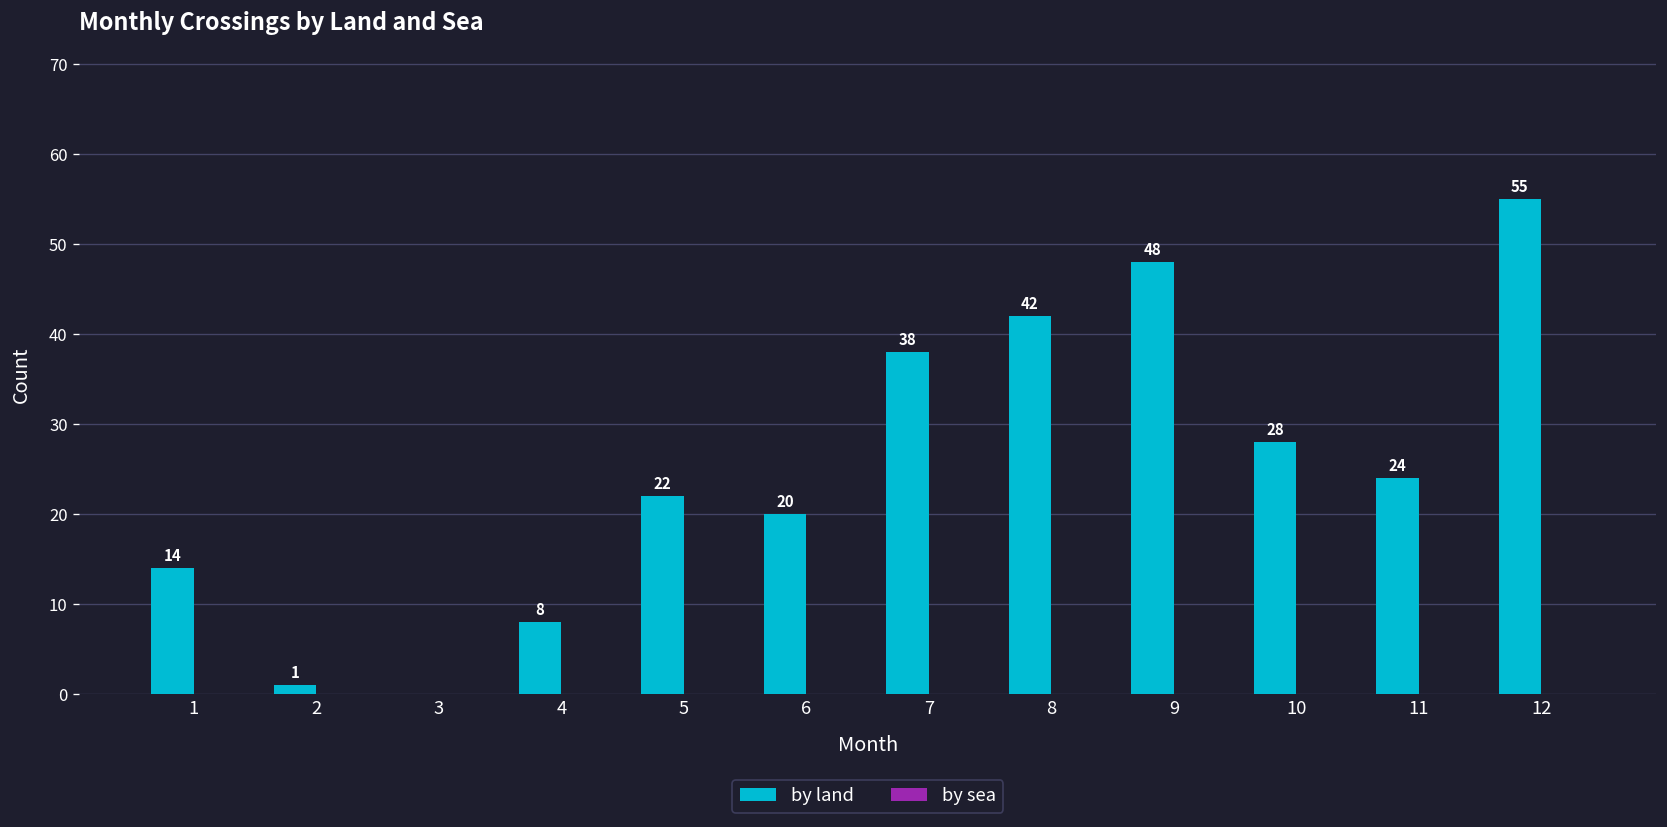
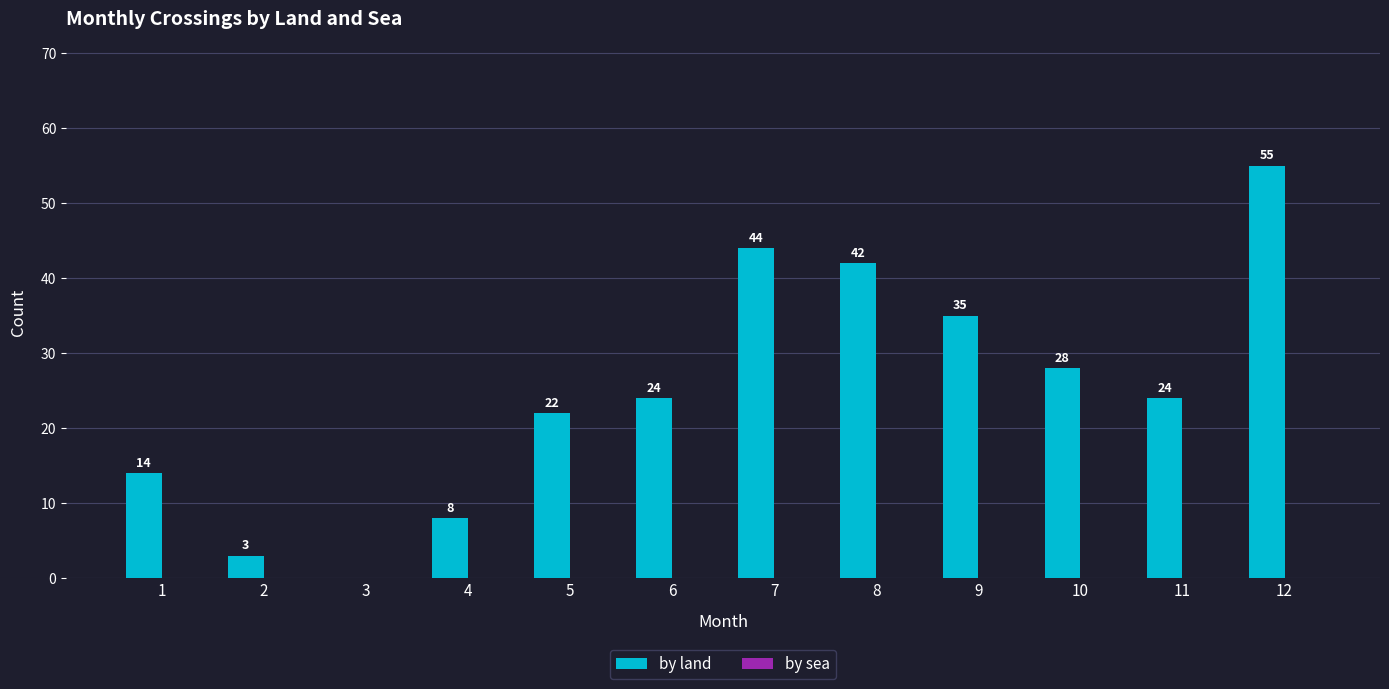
by land, 2: 1 -> 3
by land, 6: 20 -> 24
by land, 7: 38 -> 44
by land, 9: 48 -> 35
